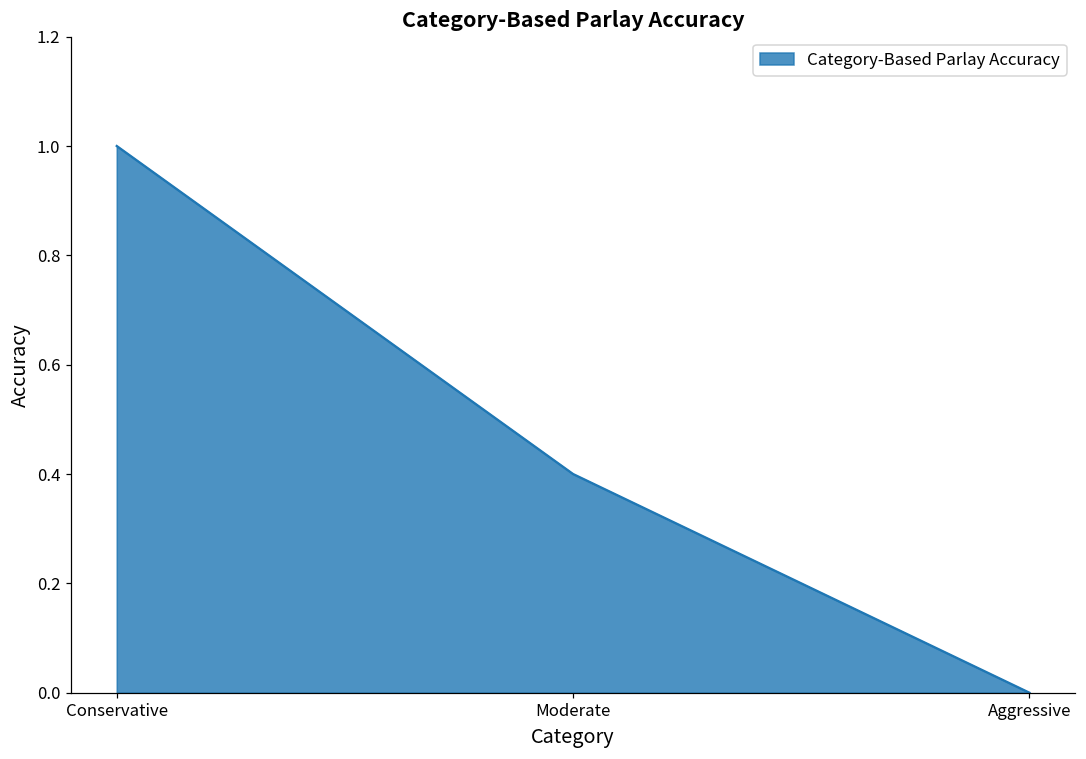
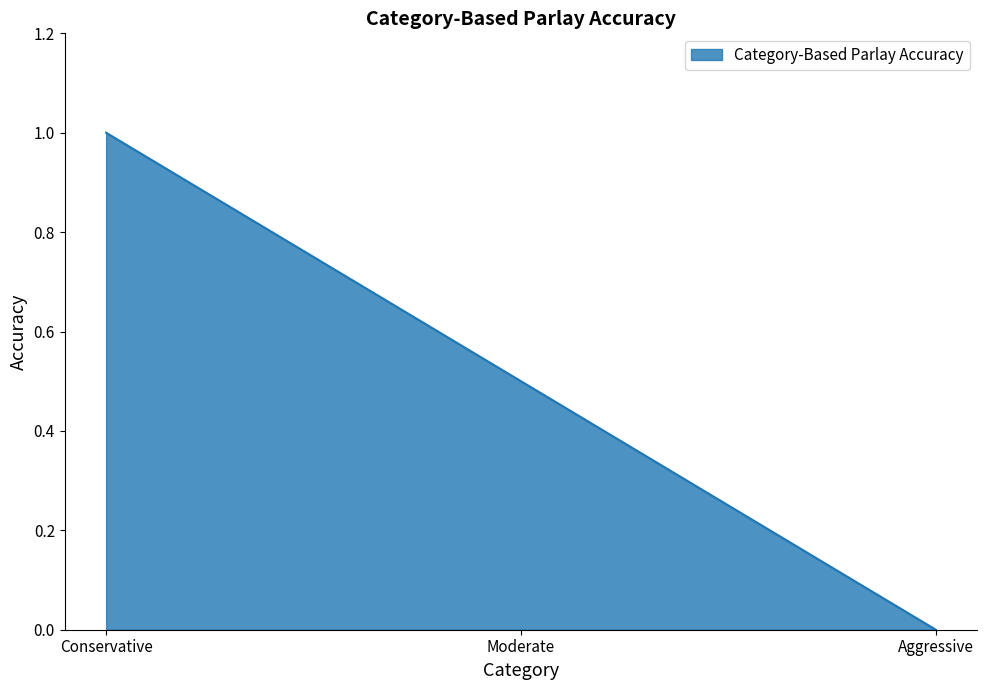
Moderate: 0.4 -> 0.5
